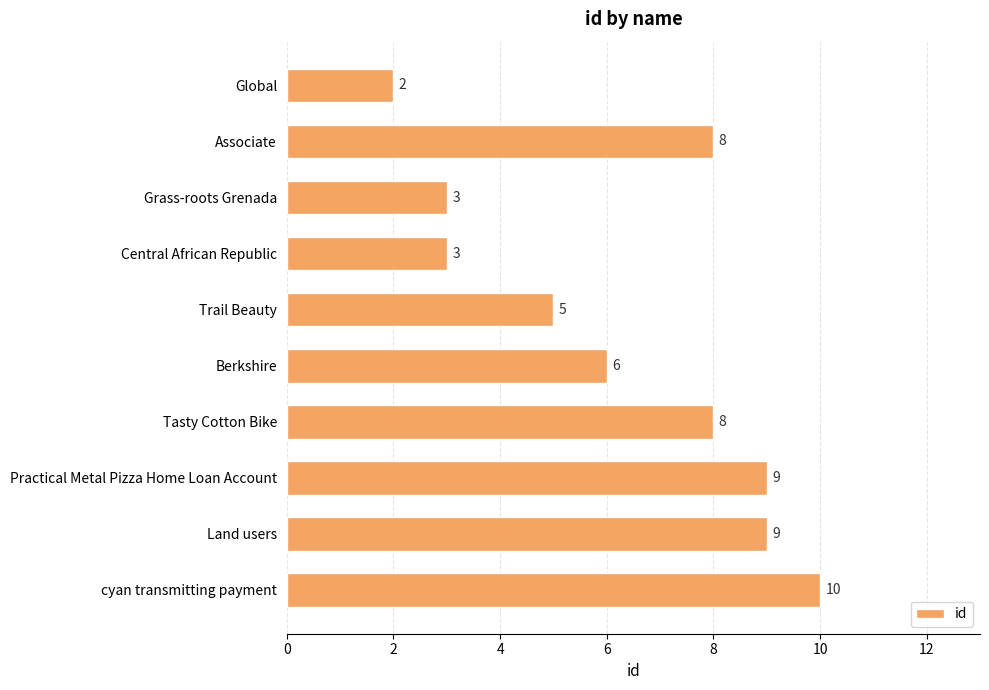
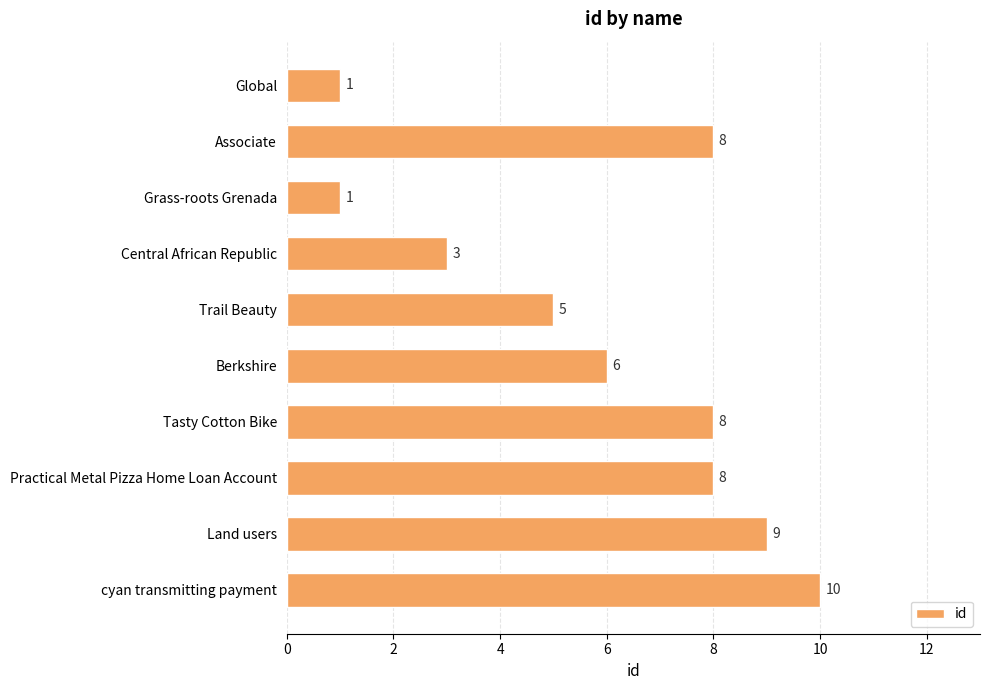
Global: 2 -> 1
Grass-roots Grenada: 3 -> 1
Practical Metal Pizza Home Loan Account: 9 -> 8
